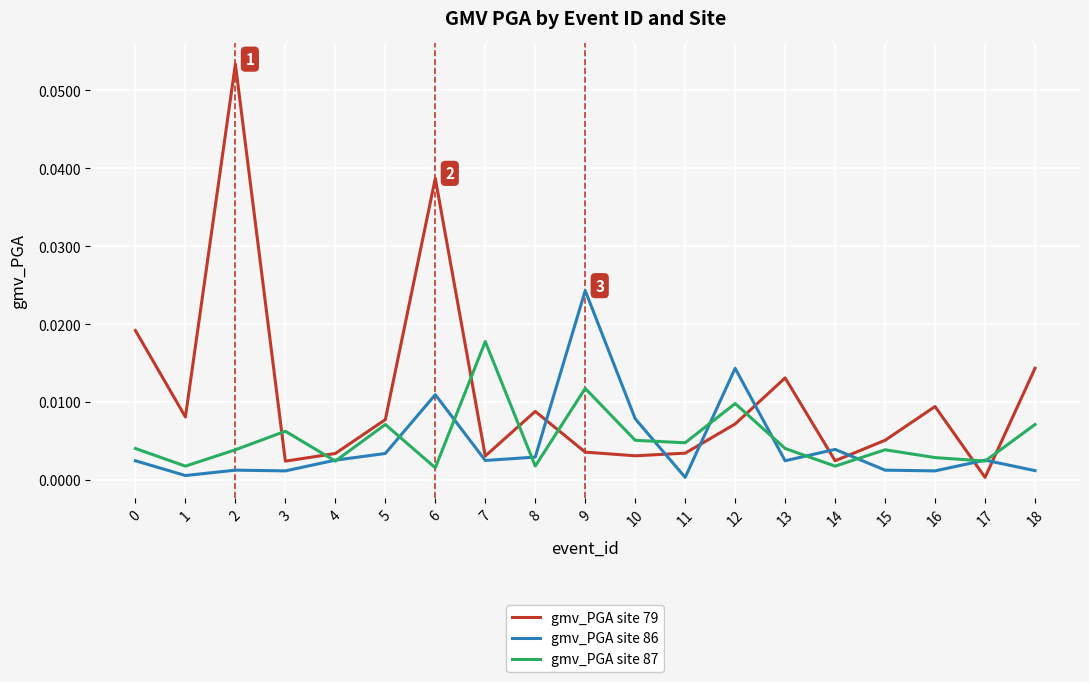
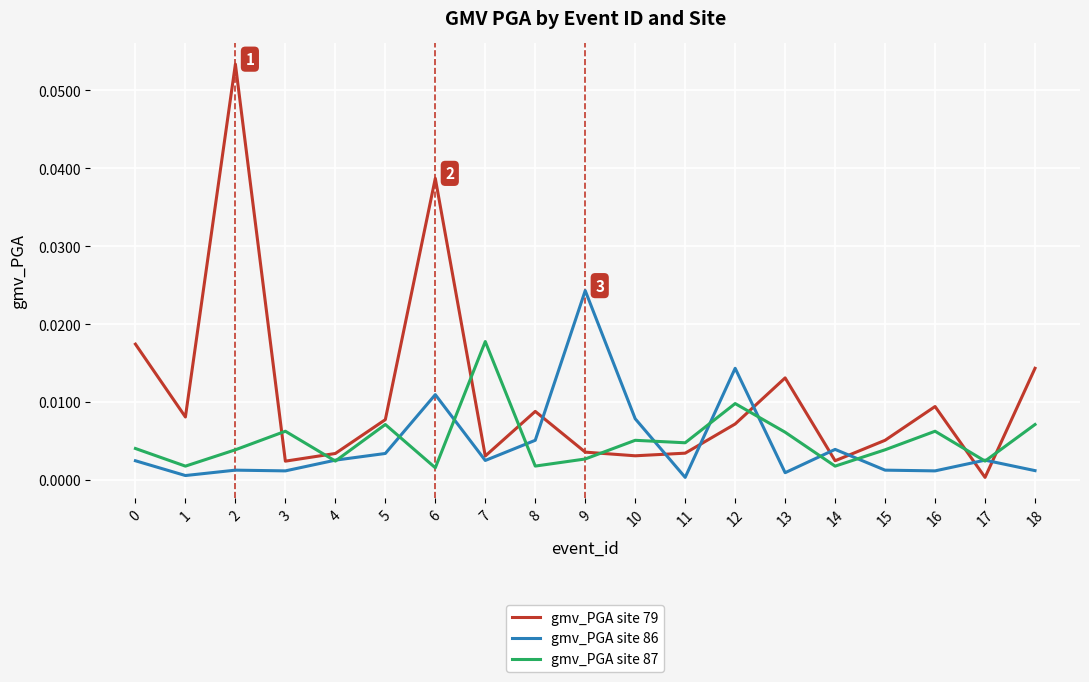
gmv_PGA site 79, 0: 0.019 -> 0.017
gmv_PGA site 86, 8: 0.003 -> 0.005
gmv_PGA site 87, 9: 0.012 -> 0.003
gmv_PGA site 86, 13: 0.002 -> 0.001
gmv_PGA site 87, 13: 0.004 -> 0.006
gmv_PGA site 87, 16: 0.003 -> 0.006
